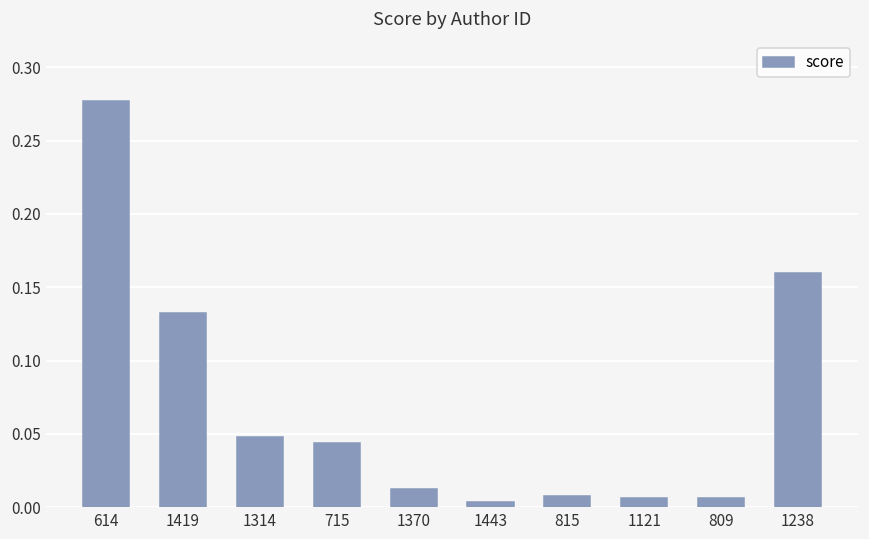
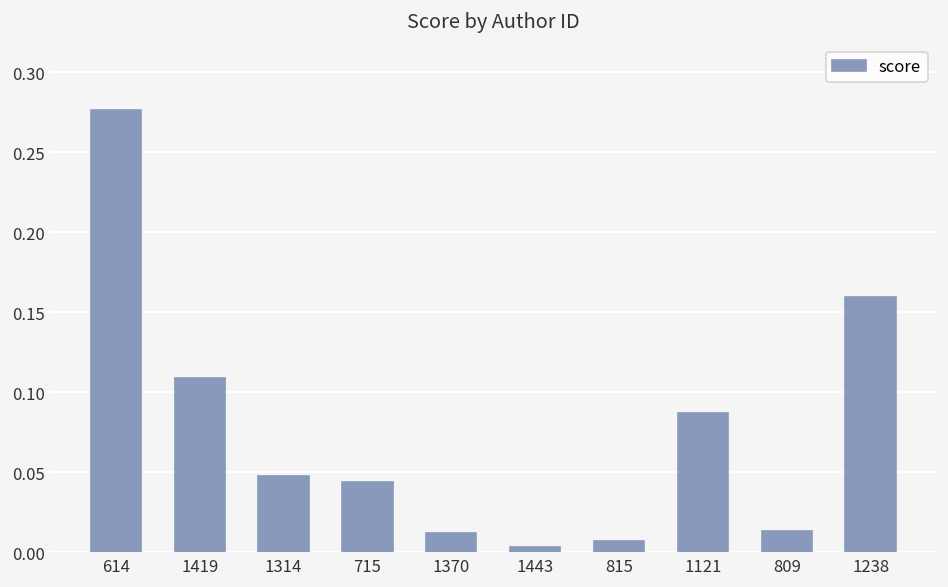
1419: 0.133 -> 0.109
1121: 0.006 -> 0.087
809: 0.006 -> 0.013
